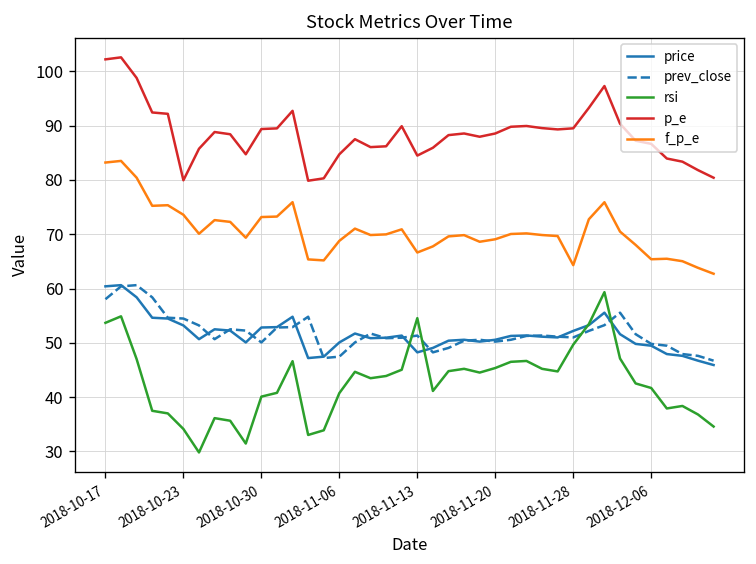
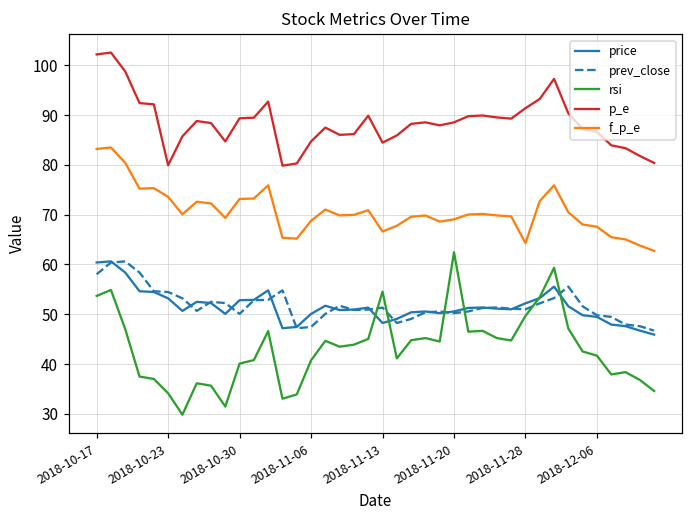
rsi, 2018-11-20: 45 -> 62
p_e, 2018-11-28: 90 -> 91
f_p_e, 2018-12-06: 65 -> 68
